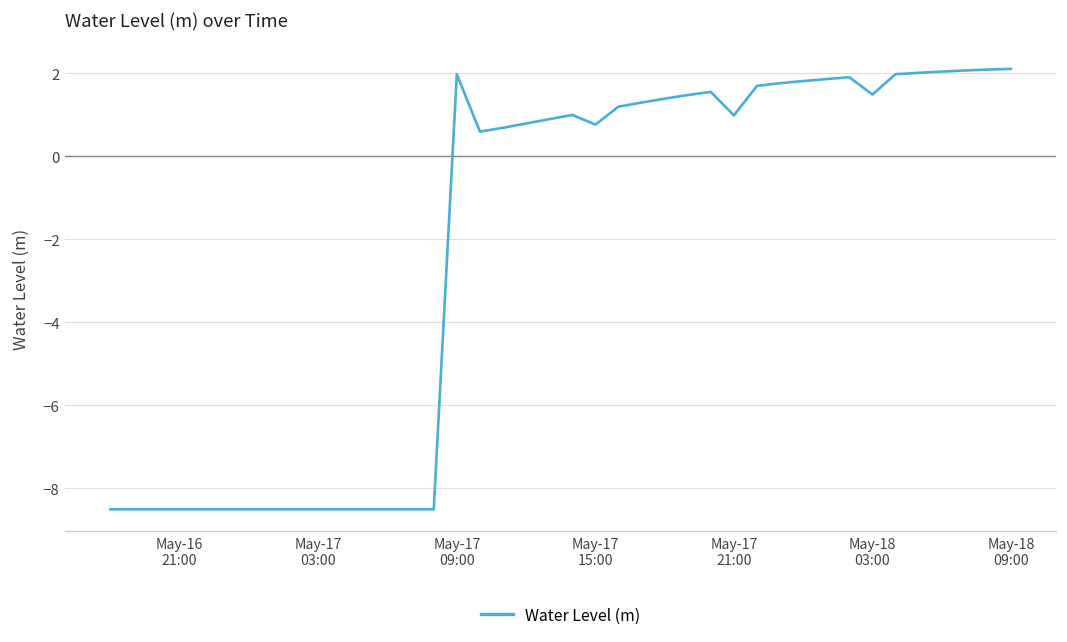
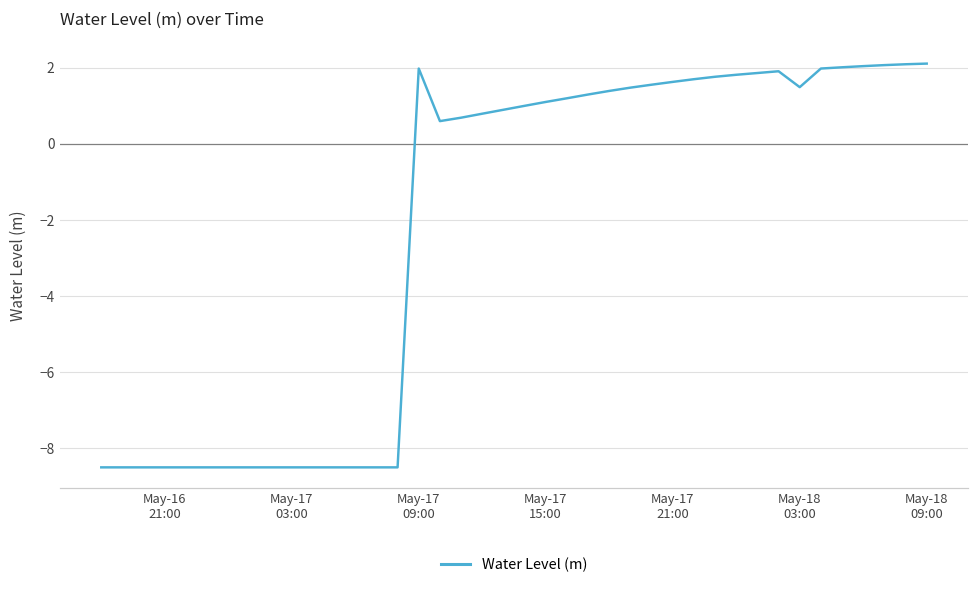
May-17 15:00: 0.8 -> 1.1
May-17 21:00: 1.0 -> 1.6
